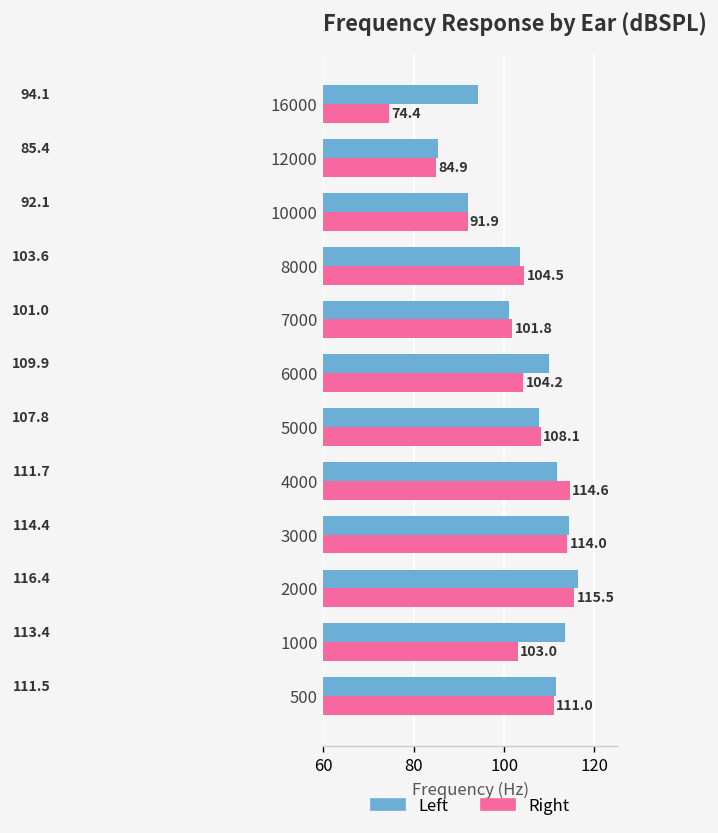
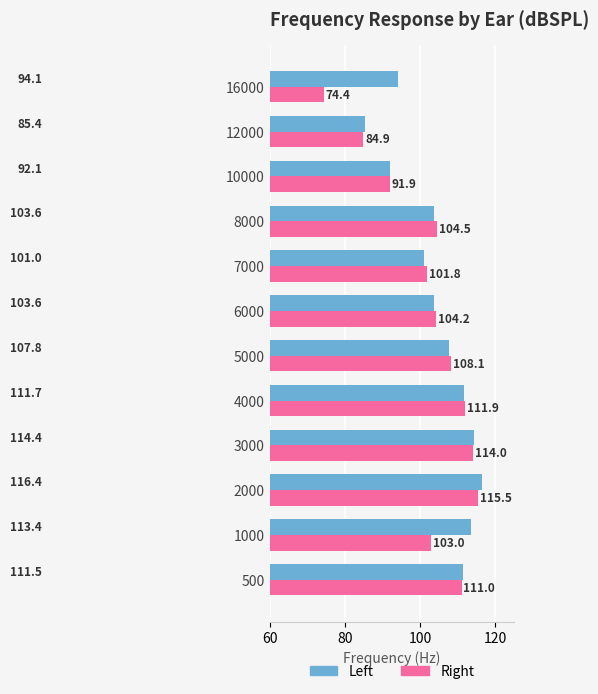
Left, 6000: 109.9 -> 103.6
Right, 4000: 114.6 -> 111.9
